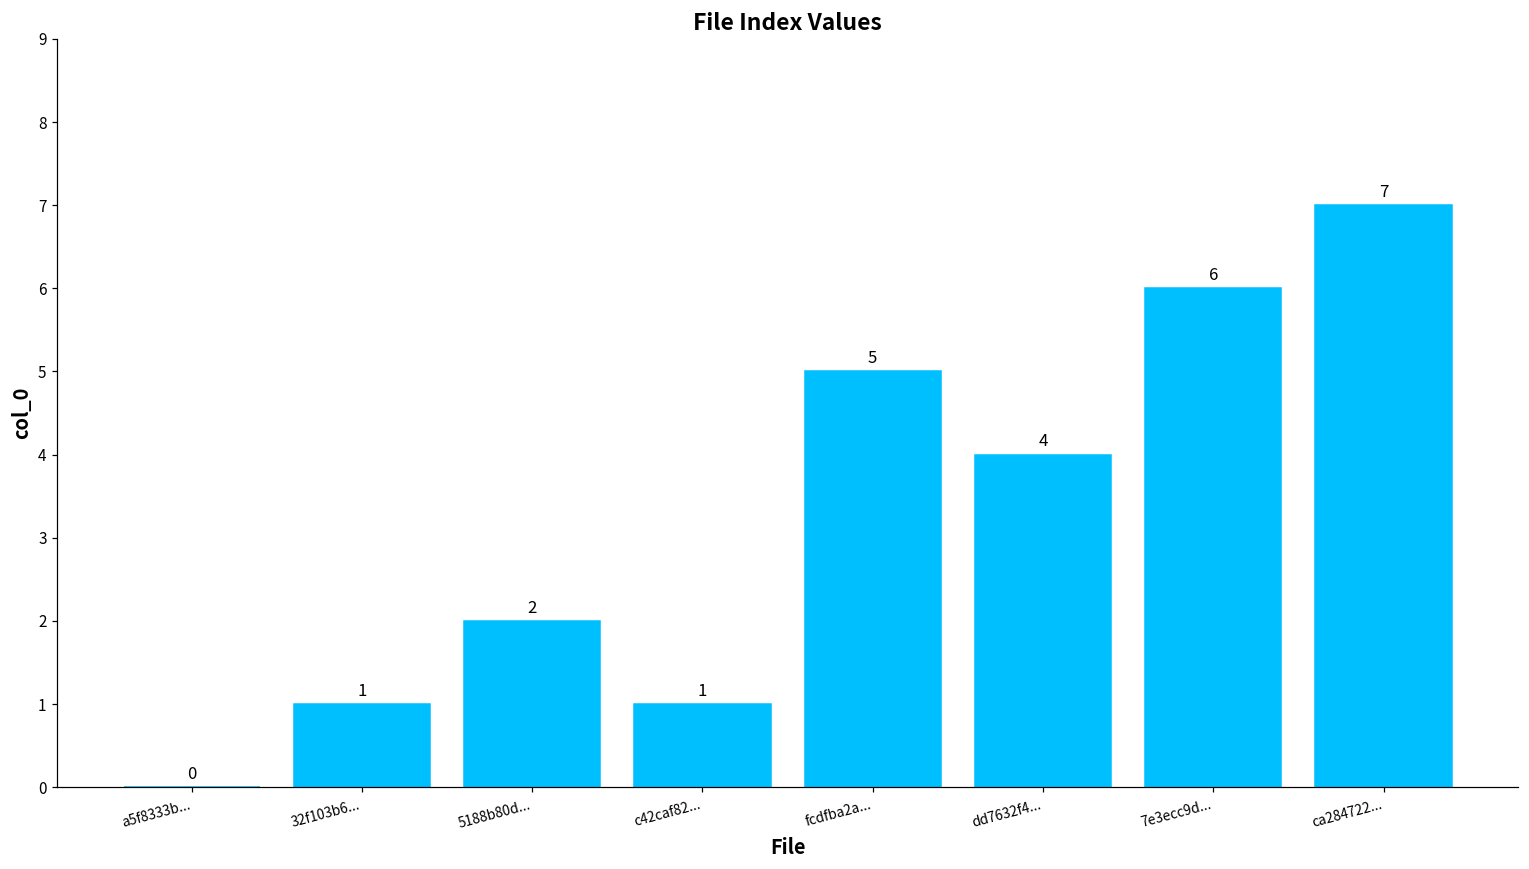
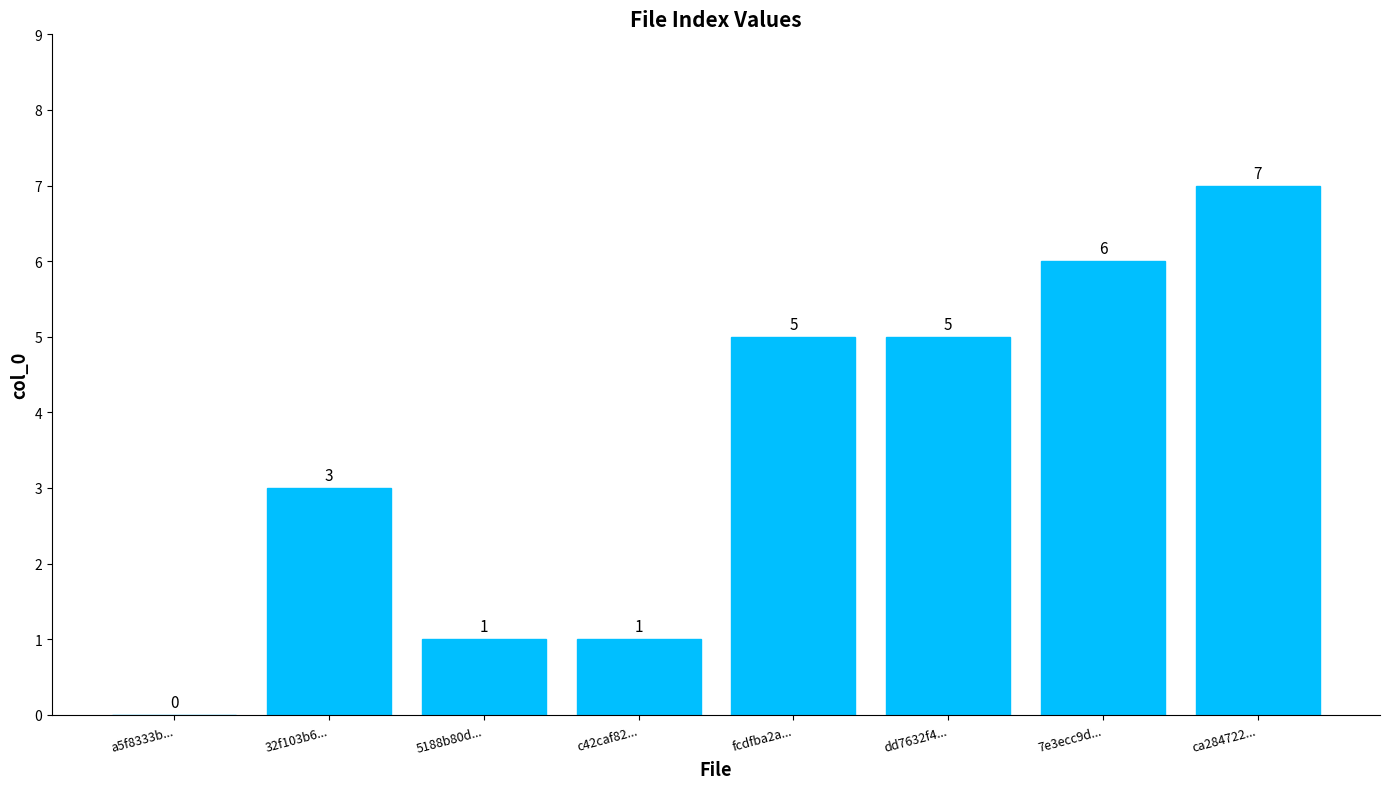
32f103b6...: 1 -> 3
5188b80d...: 2 -> 1
dd7632f4...: 4 -> 5
